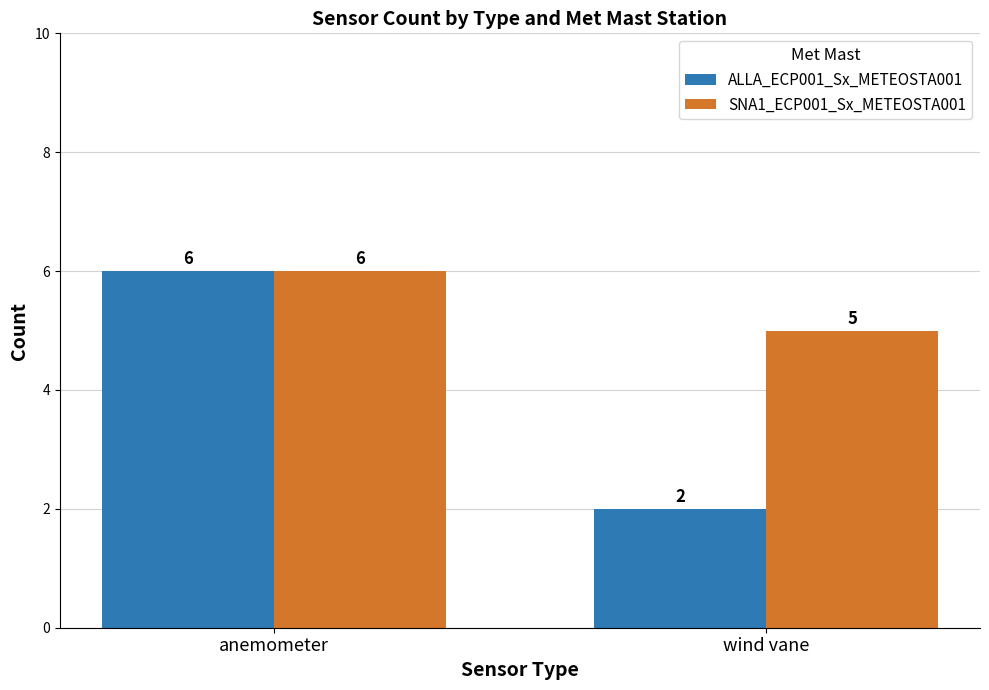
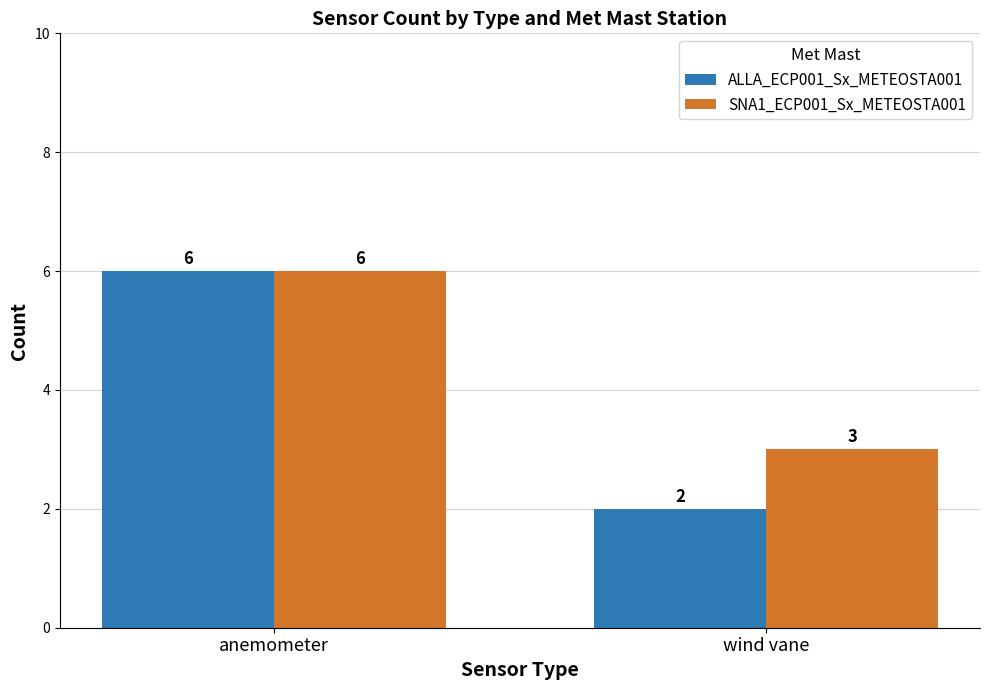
SNA1_ECP001_Sx_METEOSTA001, wind vane: 5 -> 3
